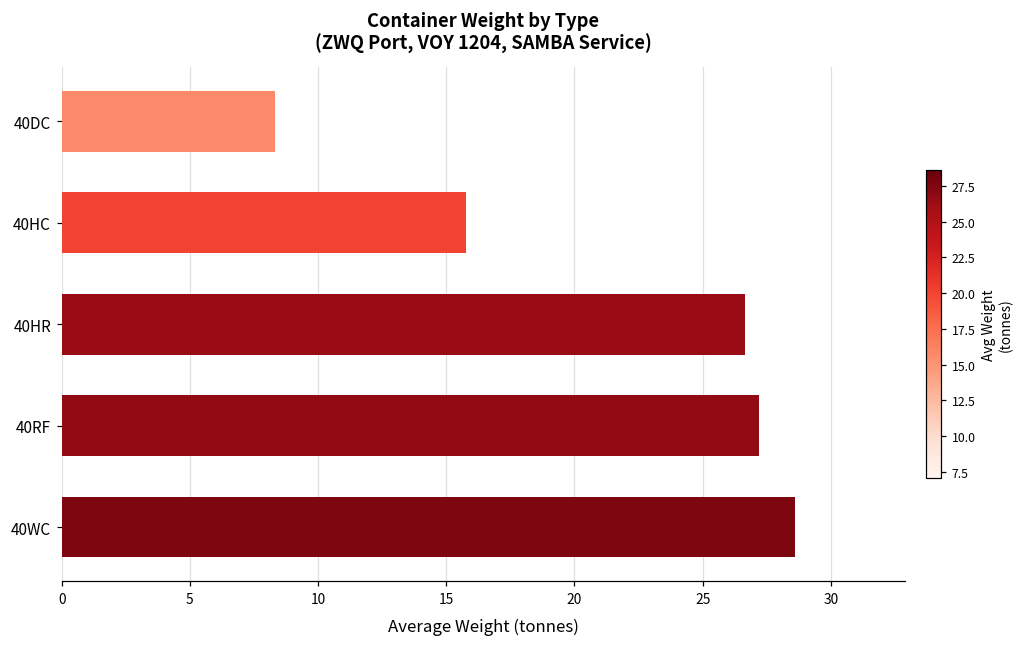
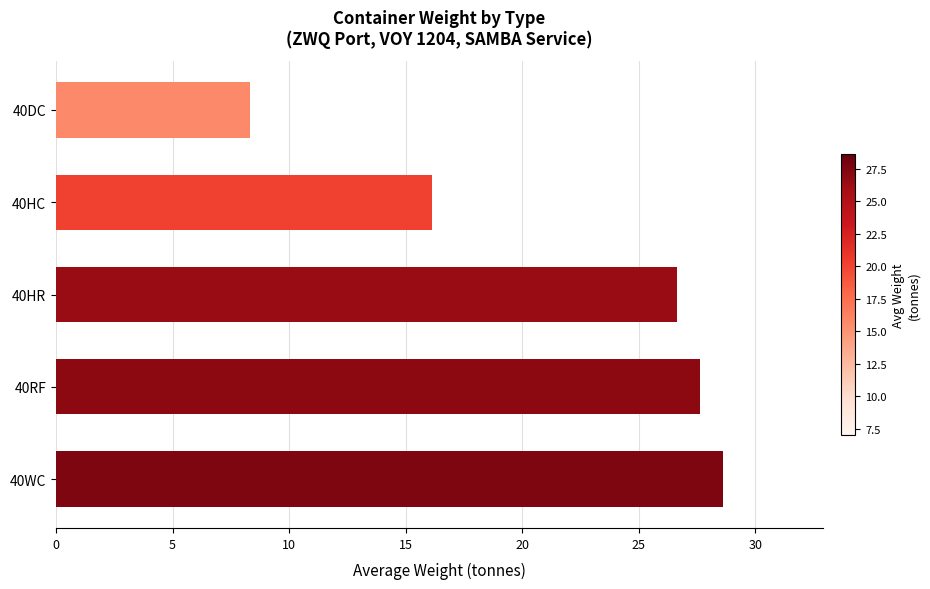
40HC: 15.8 -> 16.1
40RF: 27.2 -> 27.6
